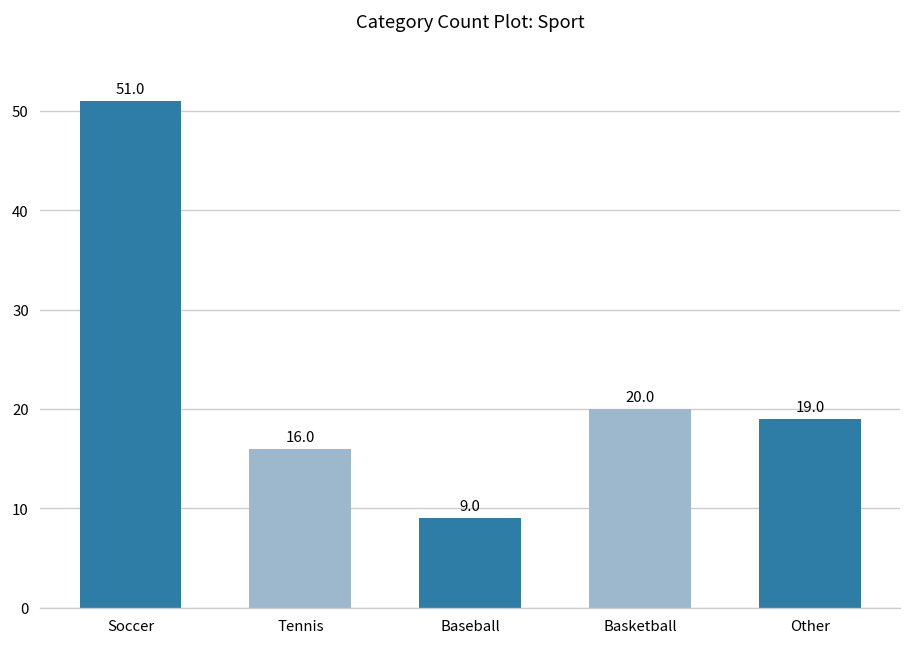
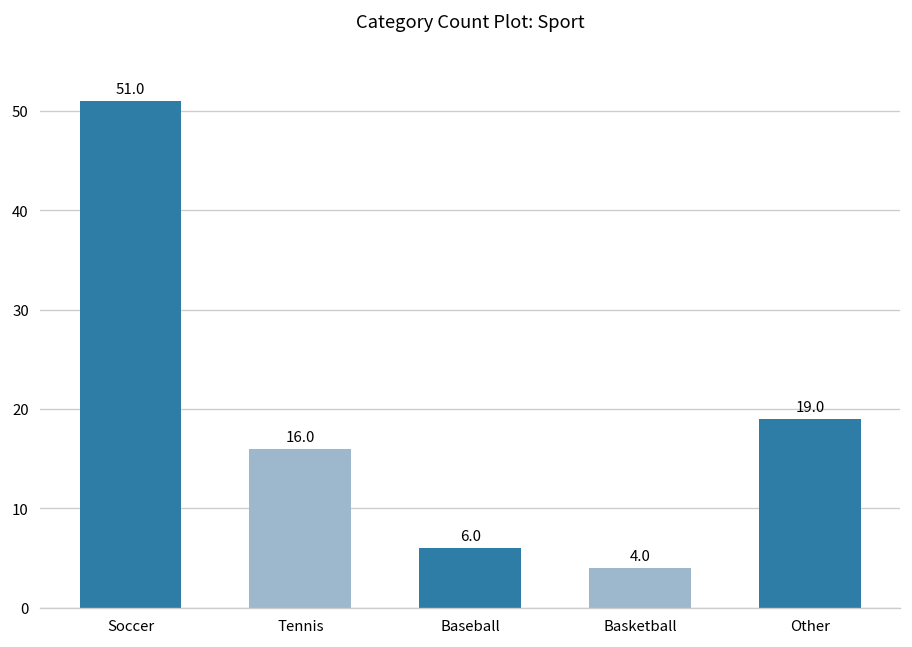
Baseball: 9.0 -> 6.0
Basketball: 20.0 -> 4.0
